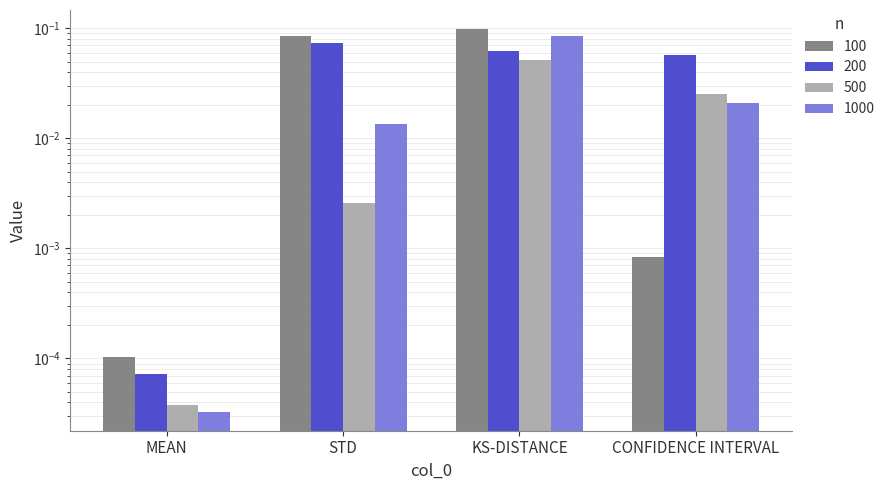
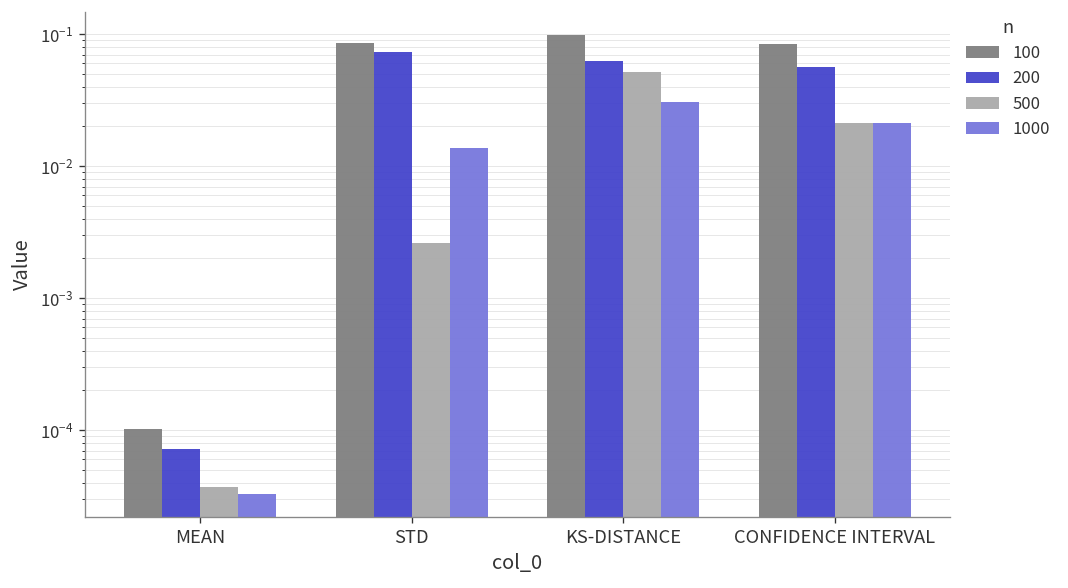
1000, KS-DISTANCE: 0.08 -> 0.031
100, CONFIDENCE INTERVAL: 0.0008 -> 0.08
500, CONFIDENCE INTERVAL: 0.026 -> 0.021
